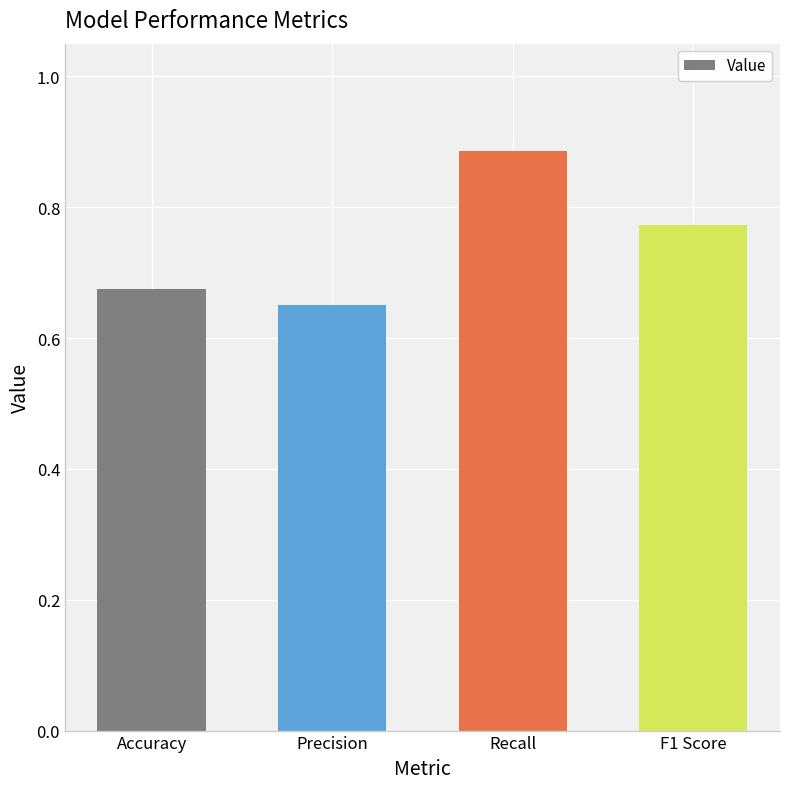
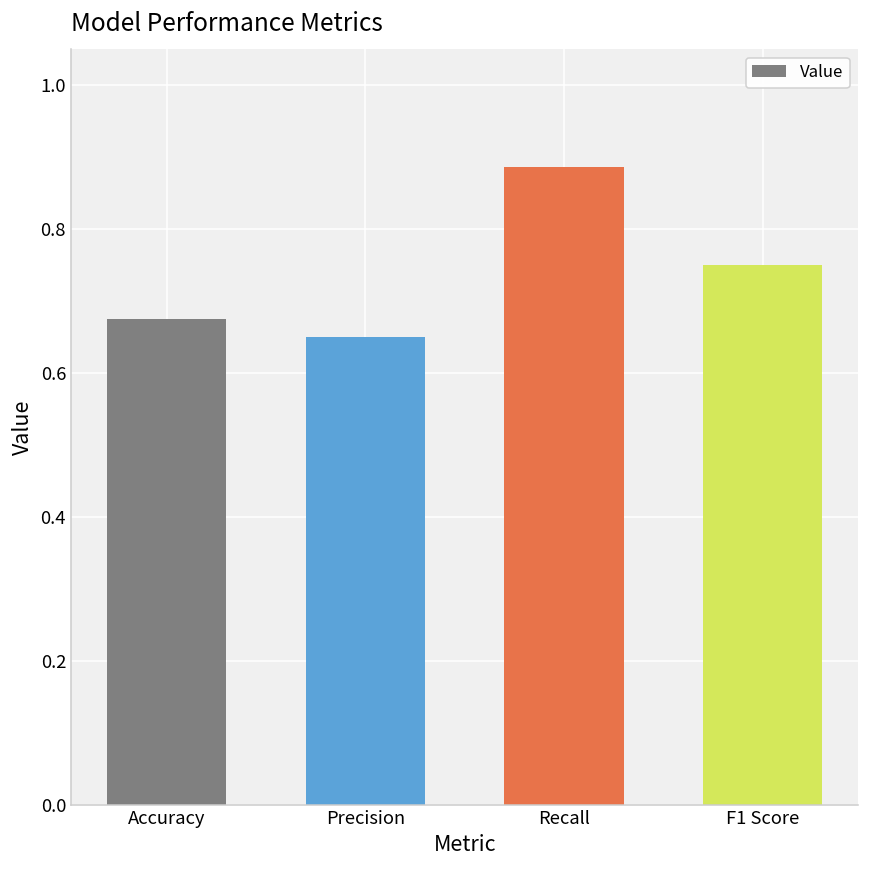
F1 Score: 0.77 -> 0.75
